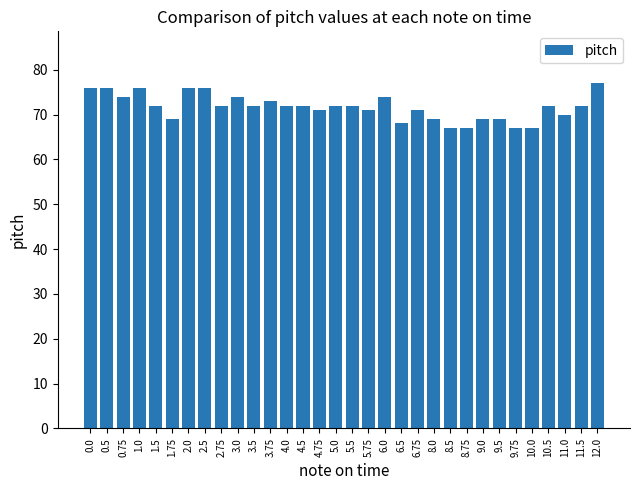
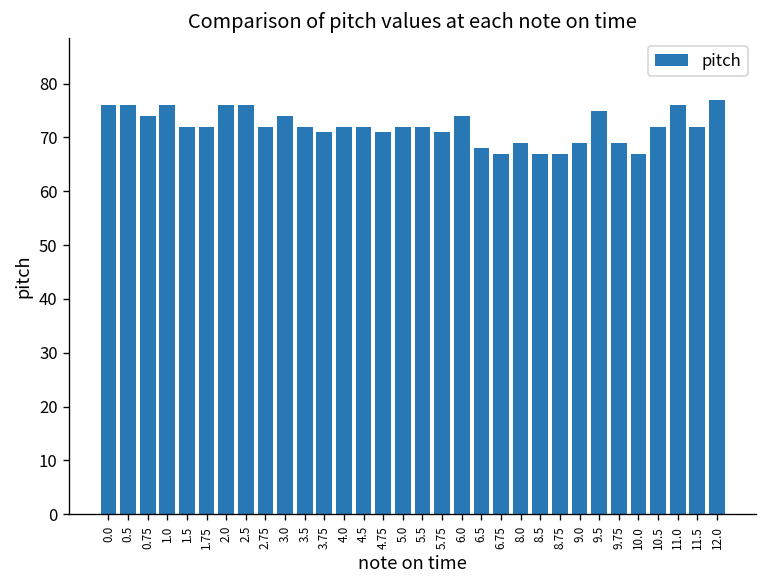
1.75: 69 -> 72
3.75: 73 -> 71
6.75: 71 -> 67
9.5: 69 -> 75
9.75: 67 -> 69
11.0: 70 -> 76
